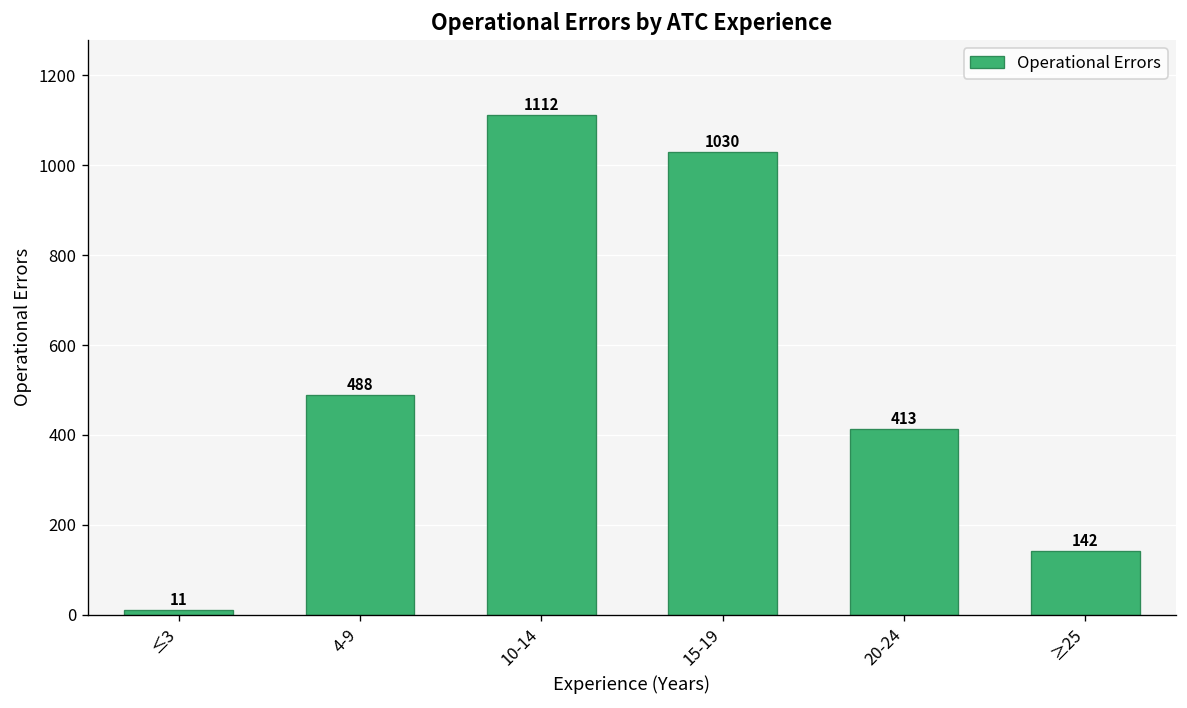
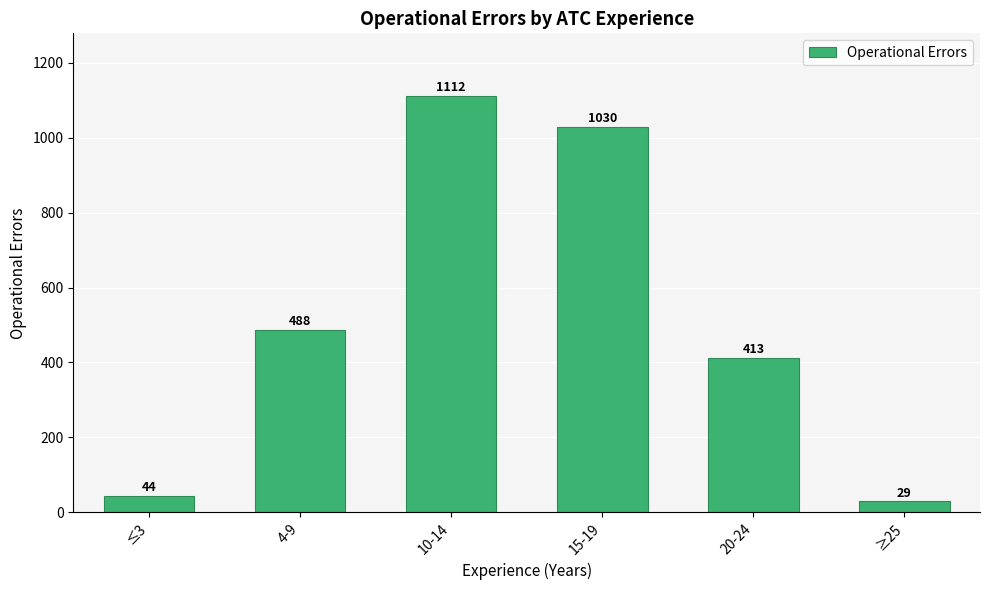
≤3: 11 -> 44
≥25: 142 -> 29
